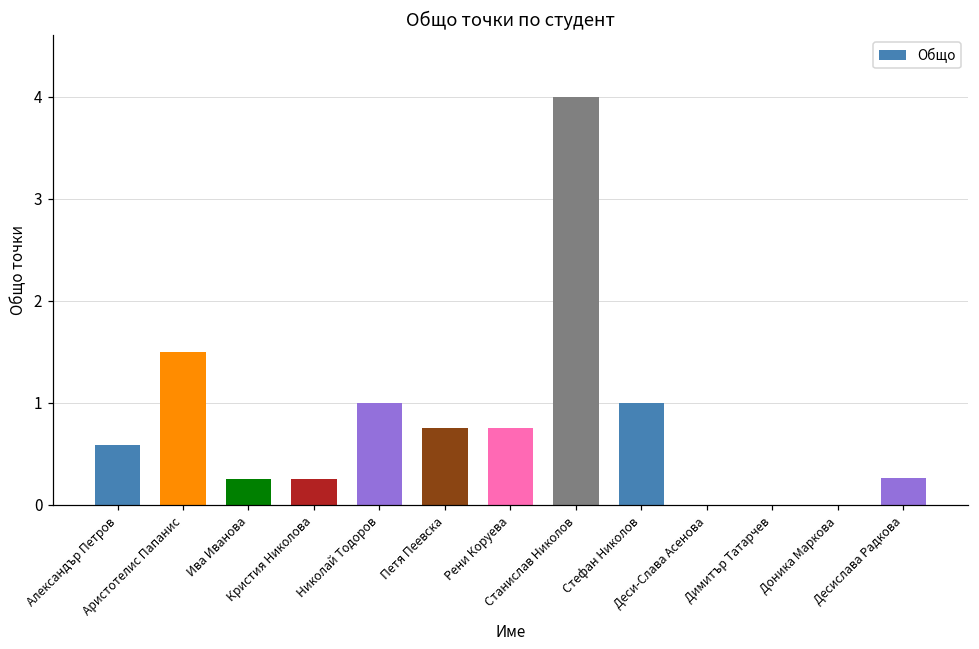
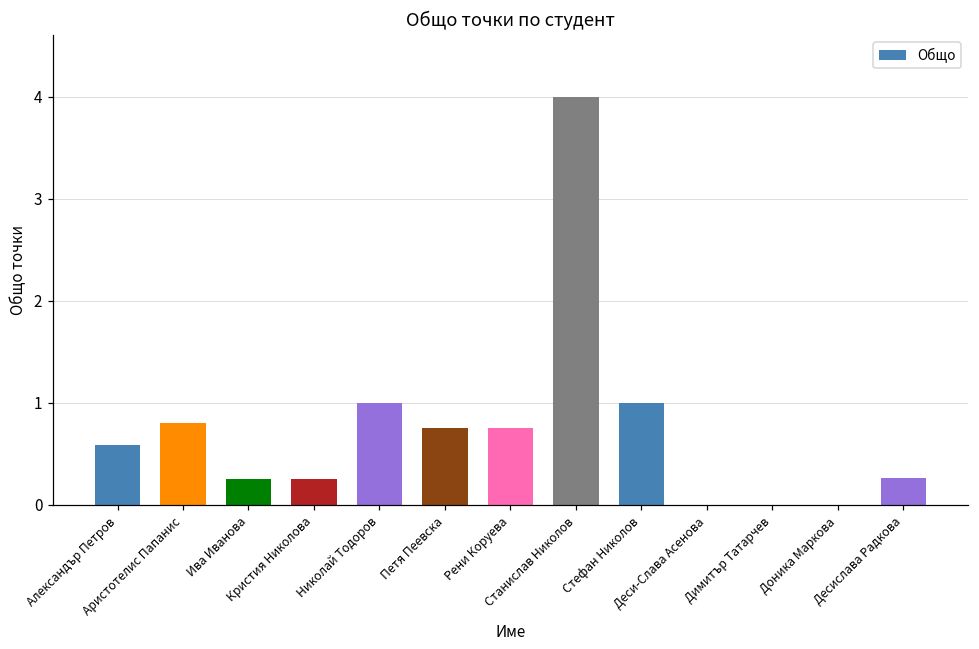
Аристотелис Папанис: 1.5 -> 0.8
